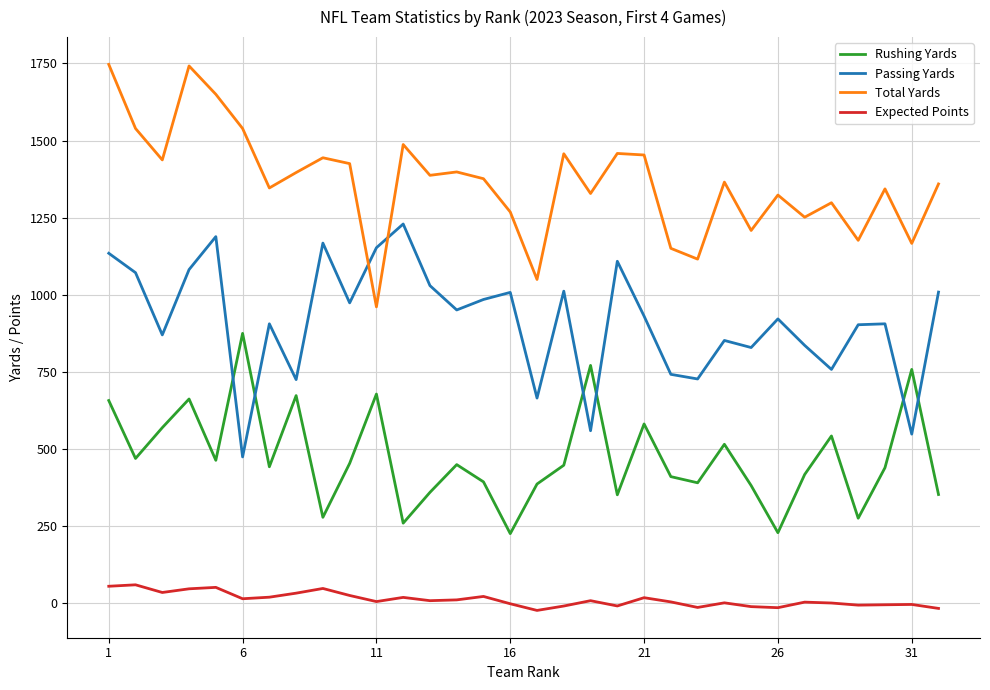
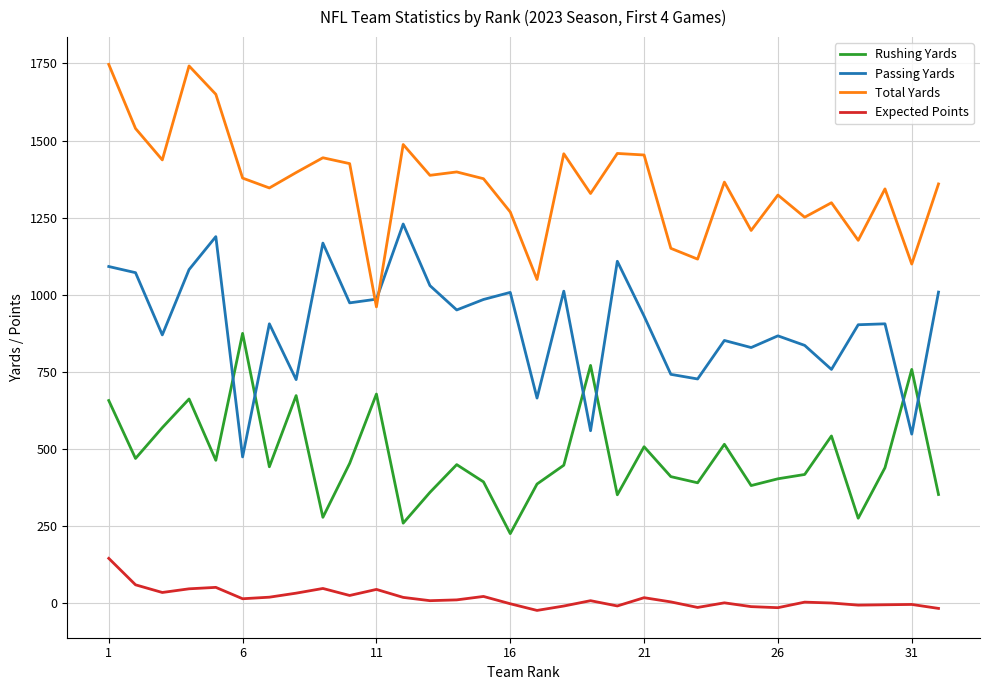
Passing Yards, 1: 1130 -> 1090
Expected Points, 1: 50 -> 140
Total Yards, 6: 1540 -> 1380
Passing Yards, 11: 1150 -> 990
Expected Points, 11: 0 -> 40
Rushing Yards, 21: 580 -> 510
Rushing Yards, 26: 230 -> 400
Passing Yards, 26: 920 -> 870
Total Yards, 31: 1170 -> 1100
